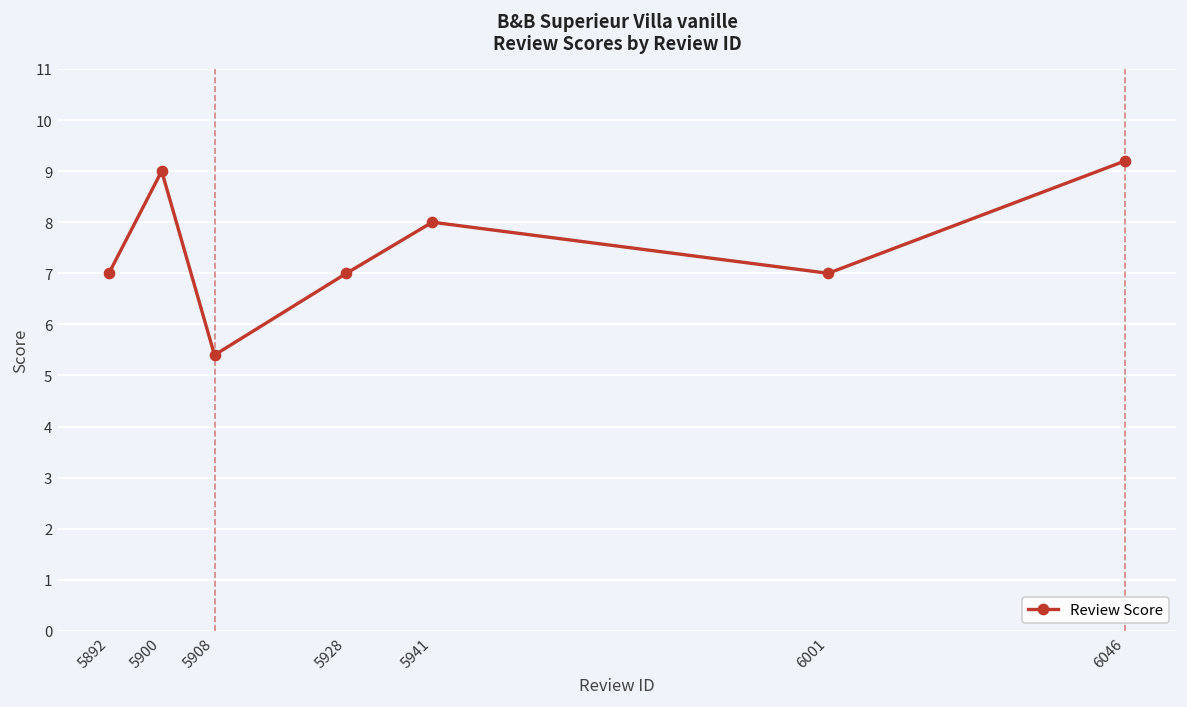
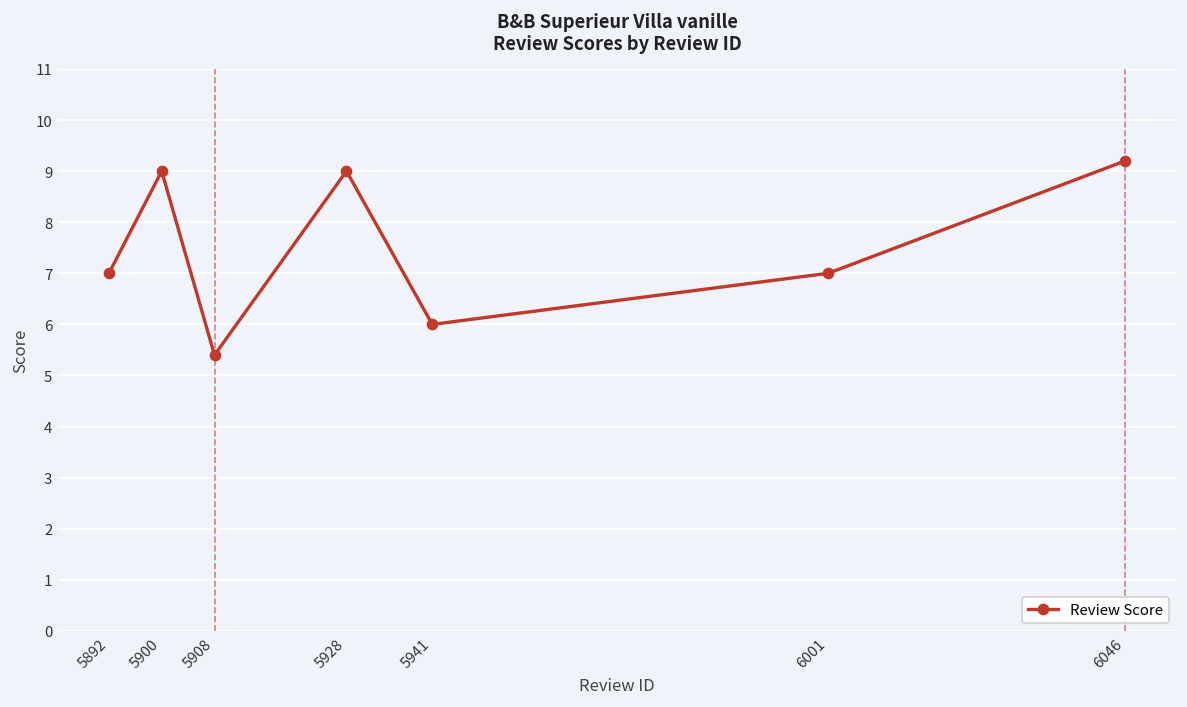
5928: 7 -> 9
5941: 8 -> 6
